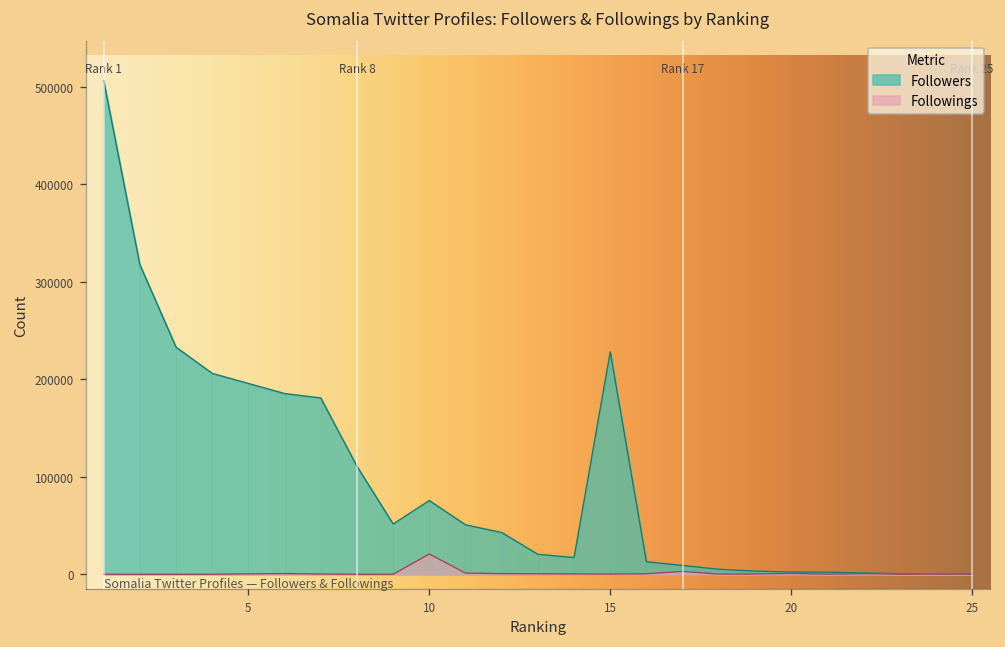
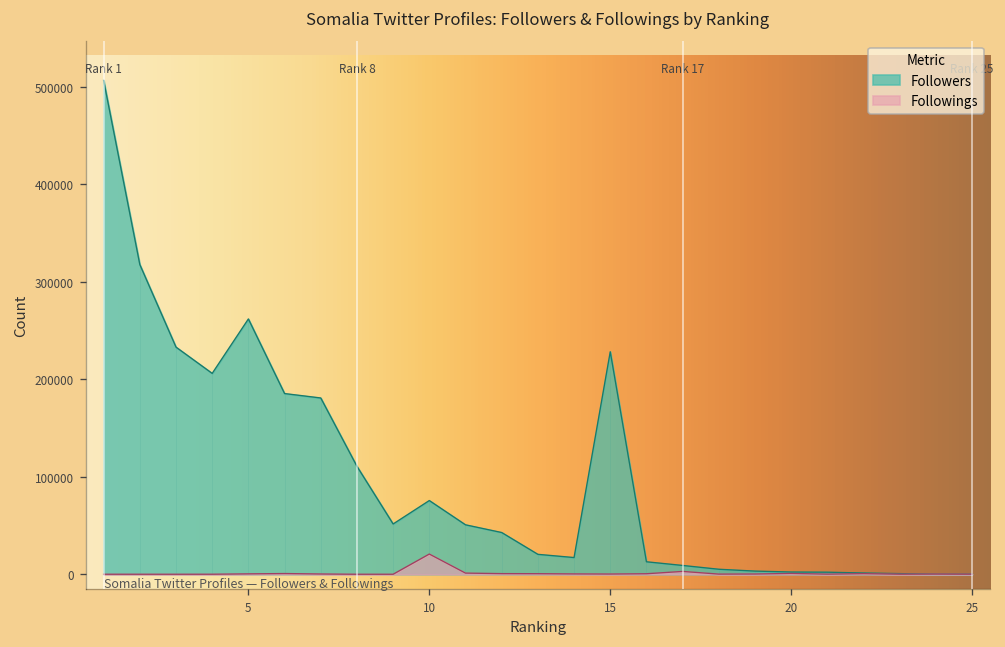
Followers, 5: 200000 -> 260000
